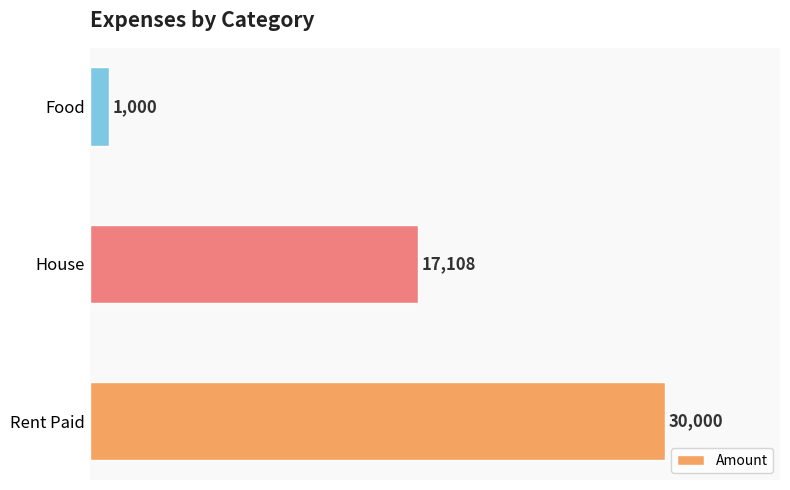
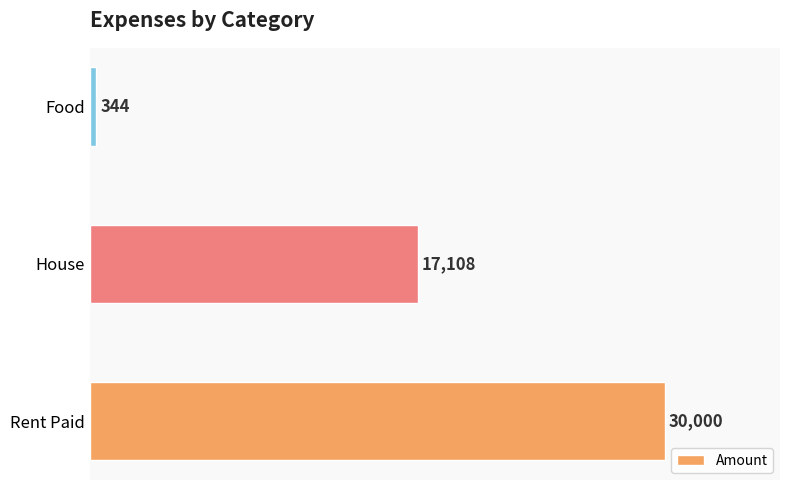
Food: 1,000 -> 344
